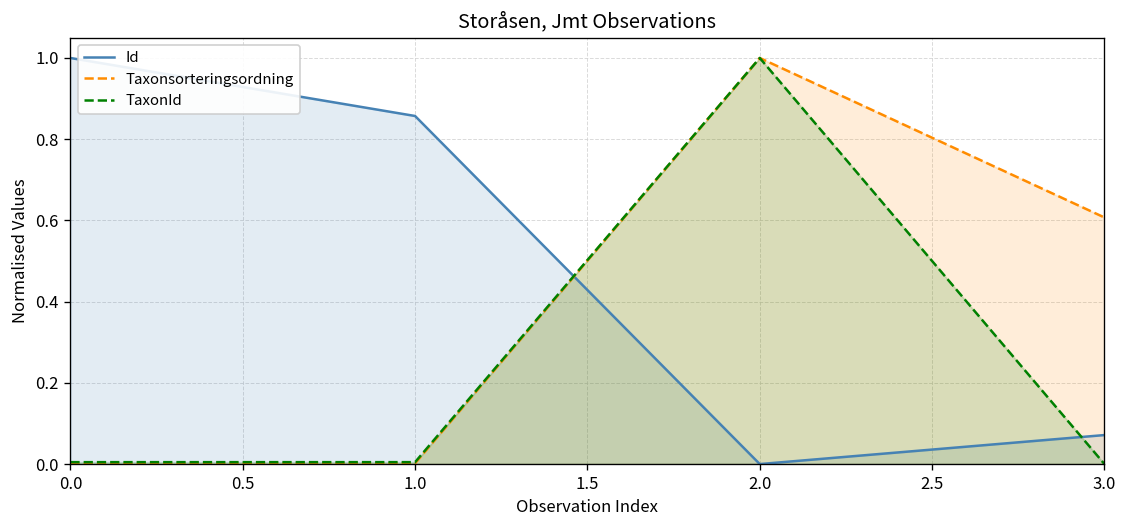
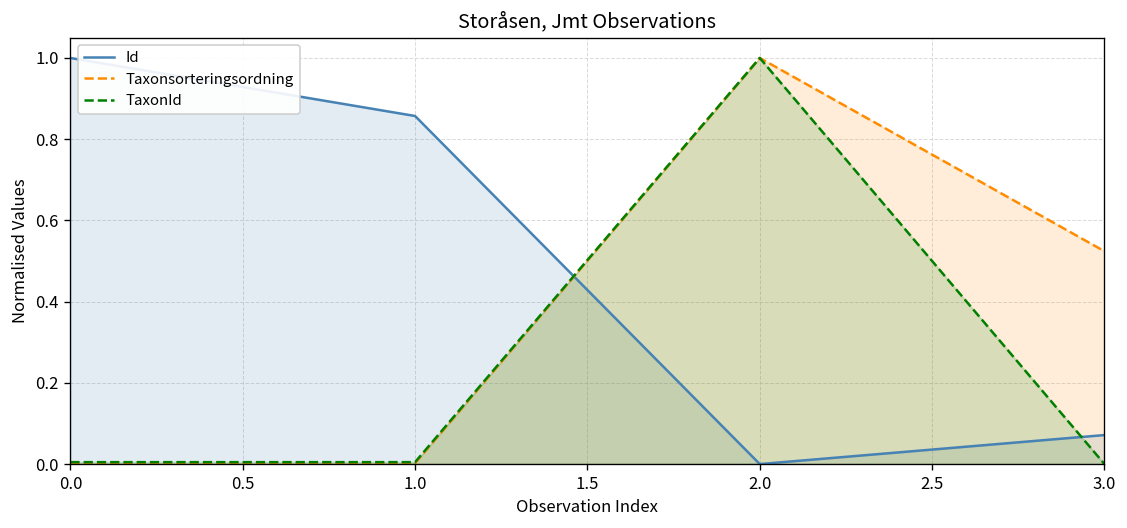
Taxonsorteringsordning, 3.0: 0.61 -> 0.52
